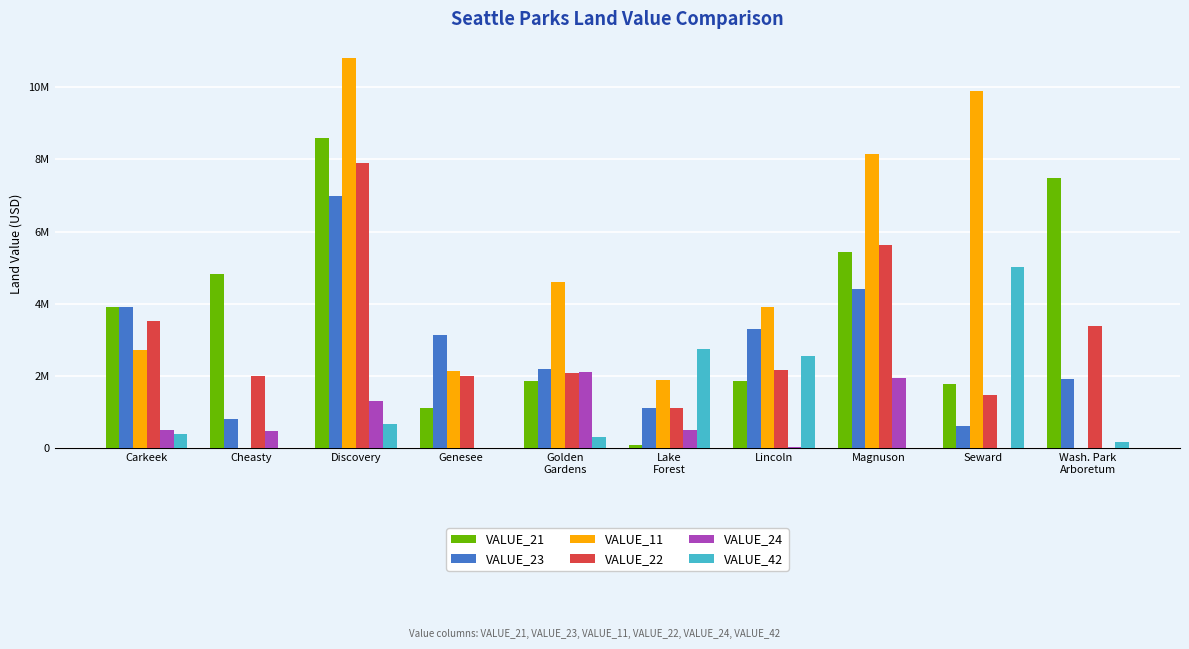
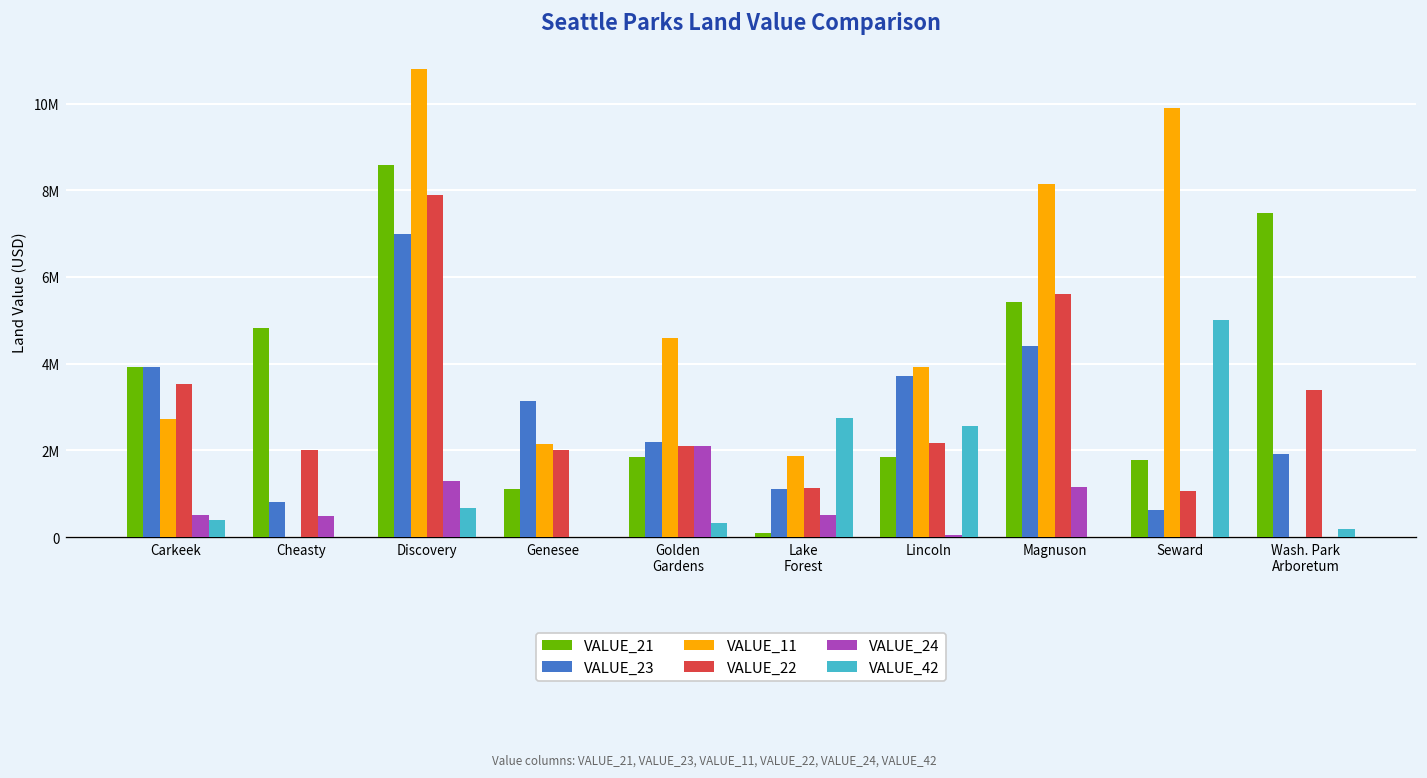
VALUE_23, Lincoln: 3300000 -> 3700000
VALUE_24, Magnuson: 1900000 -> 1200000
VALUE_22, Seward: 1500000 -> 1100000
